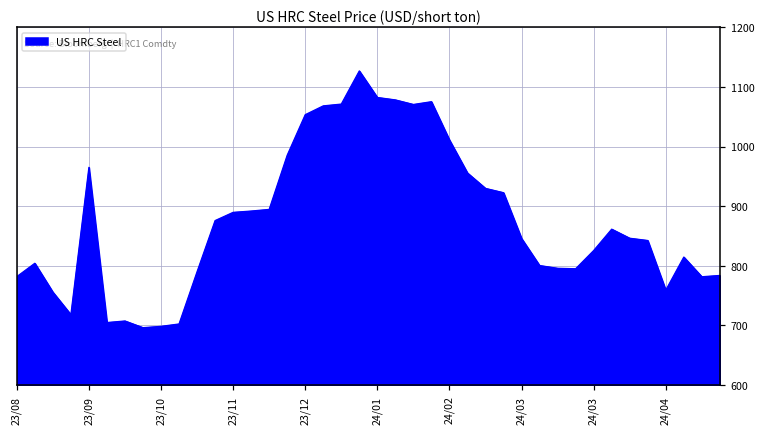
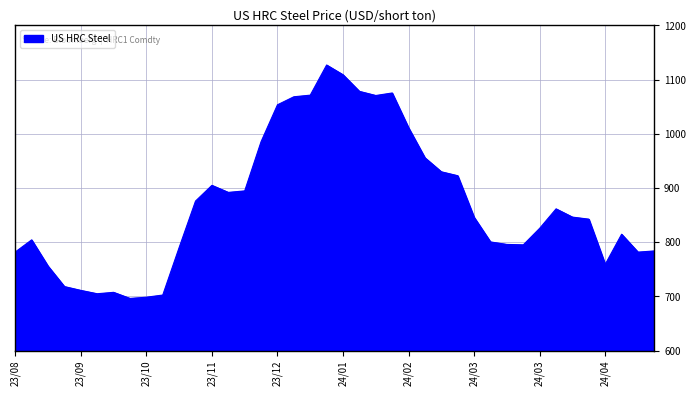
23/09: 970 -> 710
23/11: 890 -> 910
24/01: 1080 -> 1110
